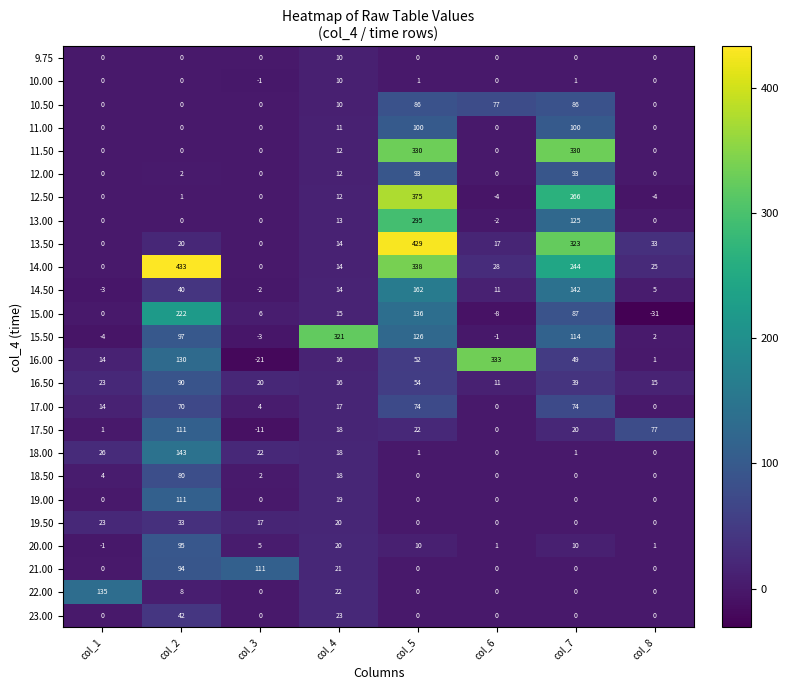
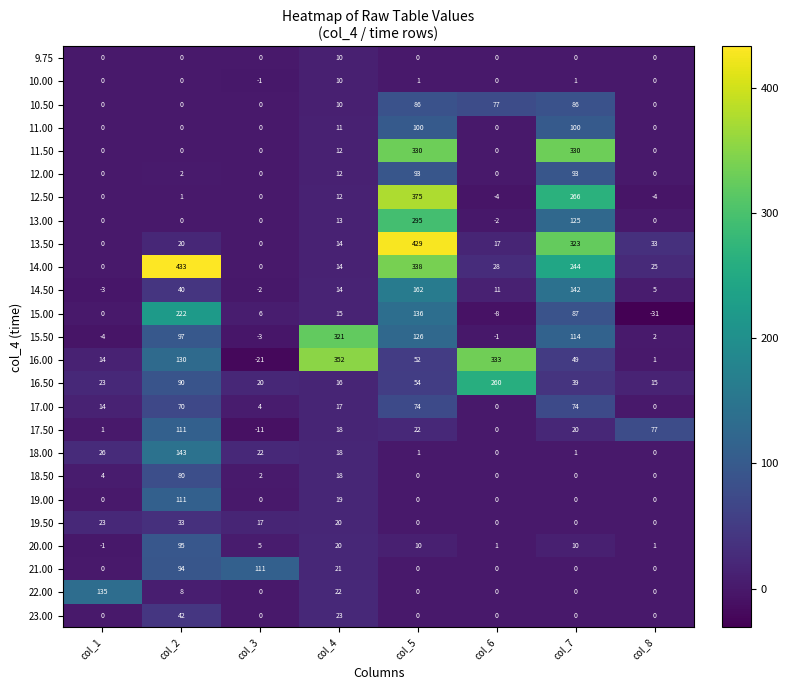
16.00, col_4: 16 -> 352
16.50, col_6: 11 -> 260
